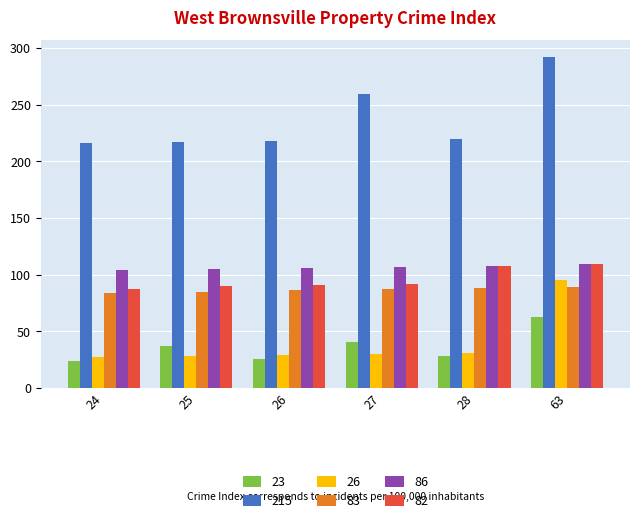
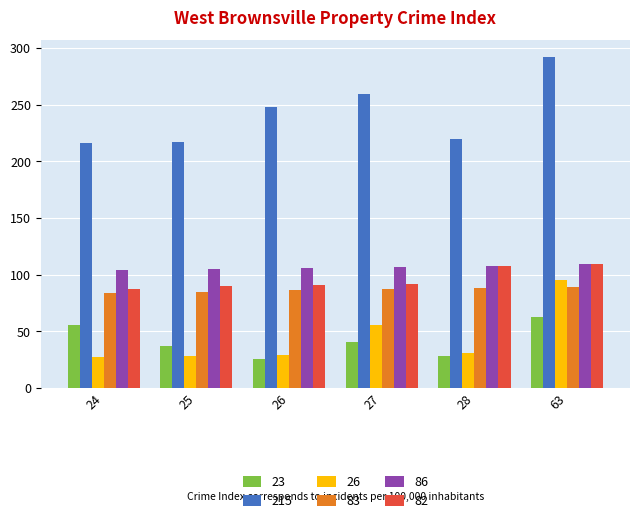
23, 24: 24 -> 56
215, 26: 218 -> 248
26, 27: 30 -> 56
